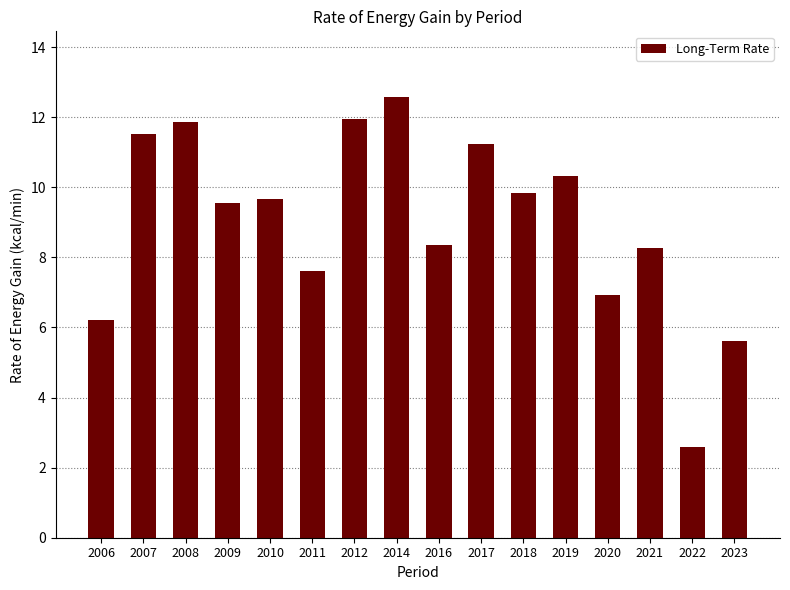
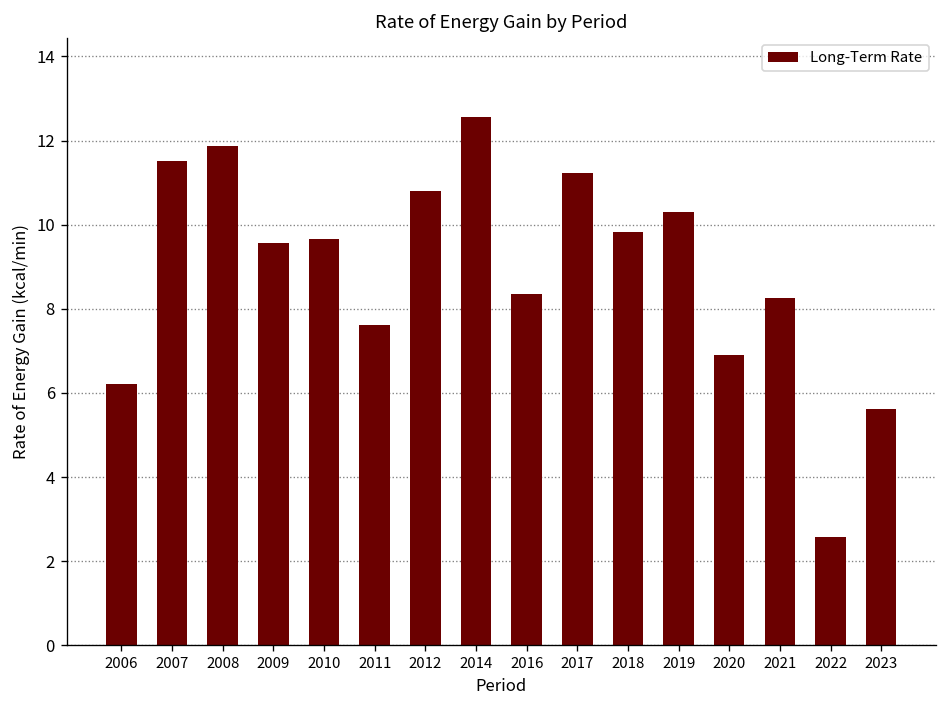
2012: 11.9 -> 10.8
